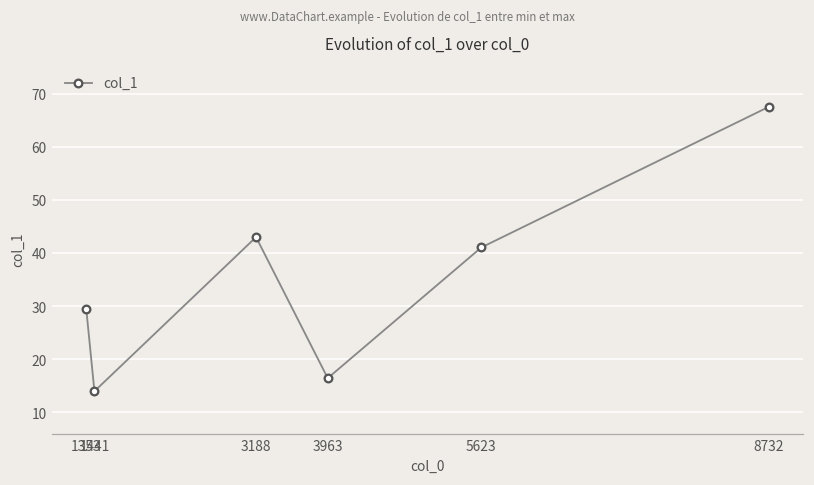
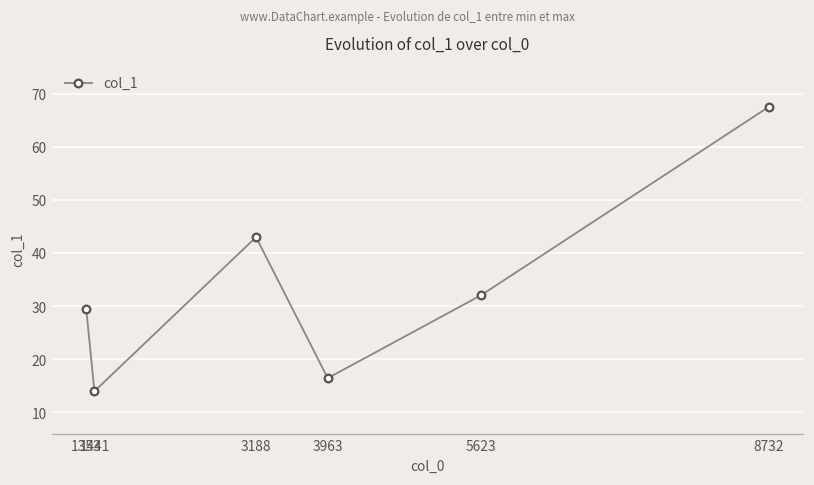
5623: 41 -> 32
